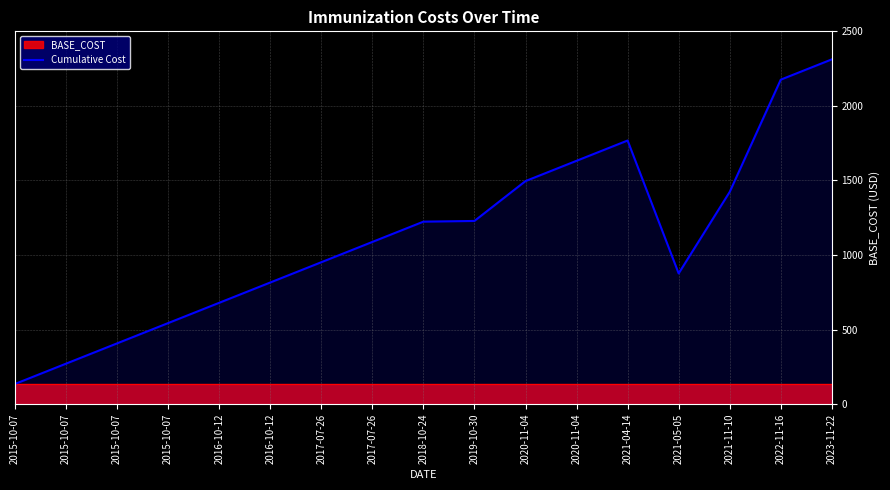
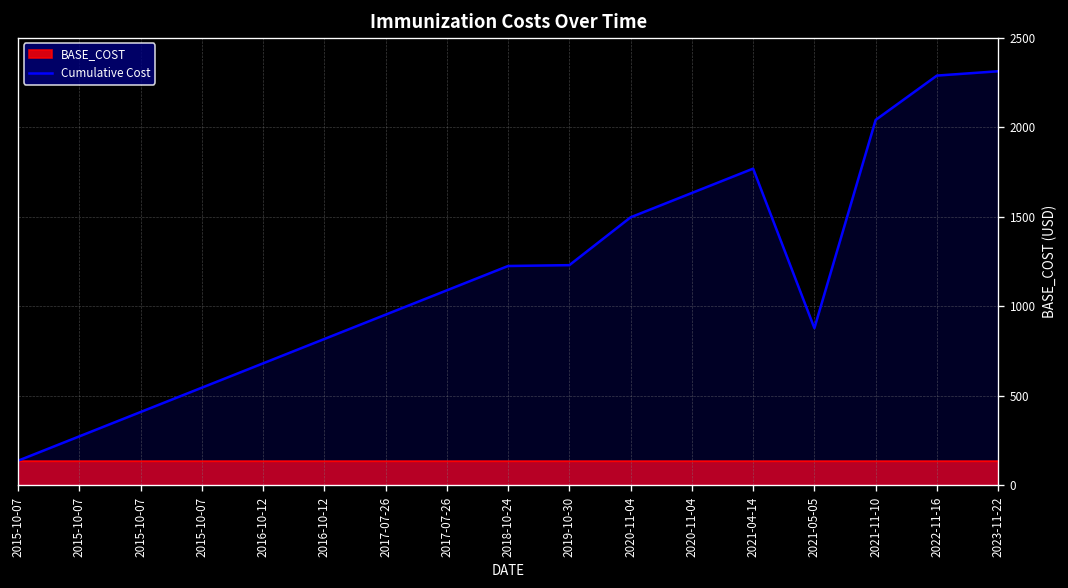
Cumulative Cost, 2021-11-10: 1420 -> 2040
Cumulative Cost, 2022-11-16: 2180 -> 2290
